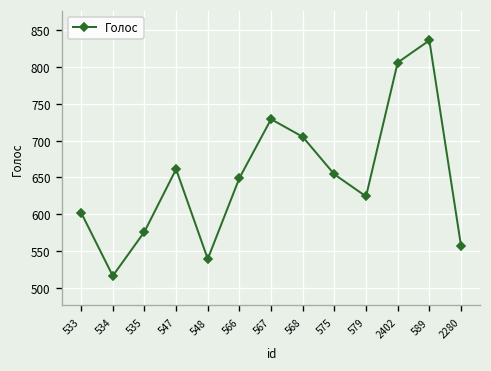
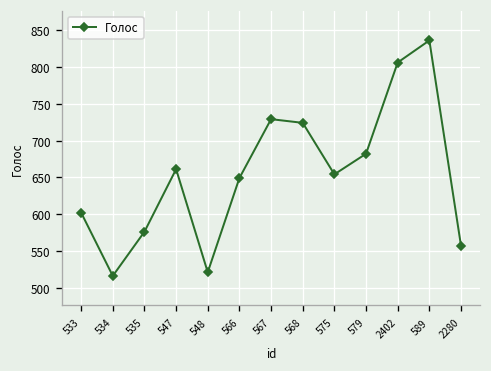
548: 540 -> 520
568: 710 -> 720
579: 620 -> 680
